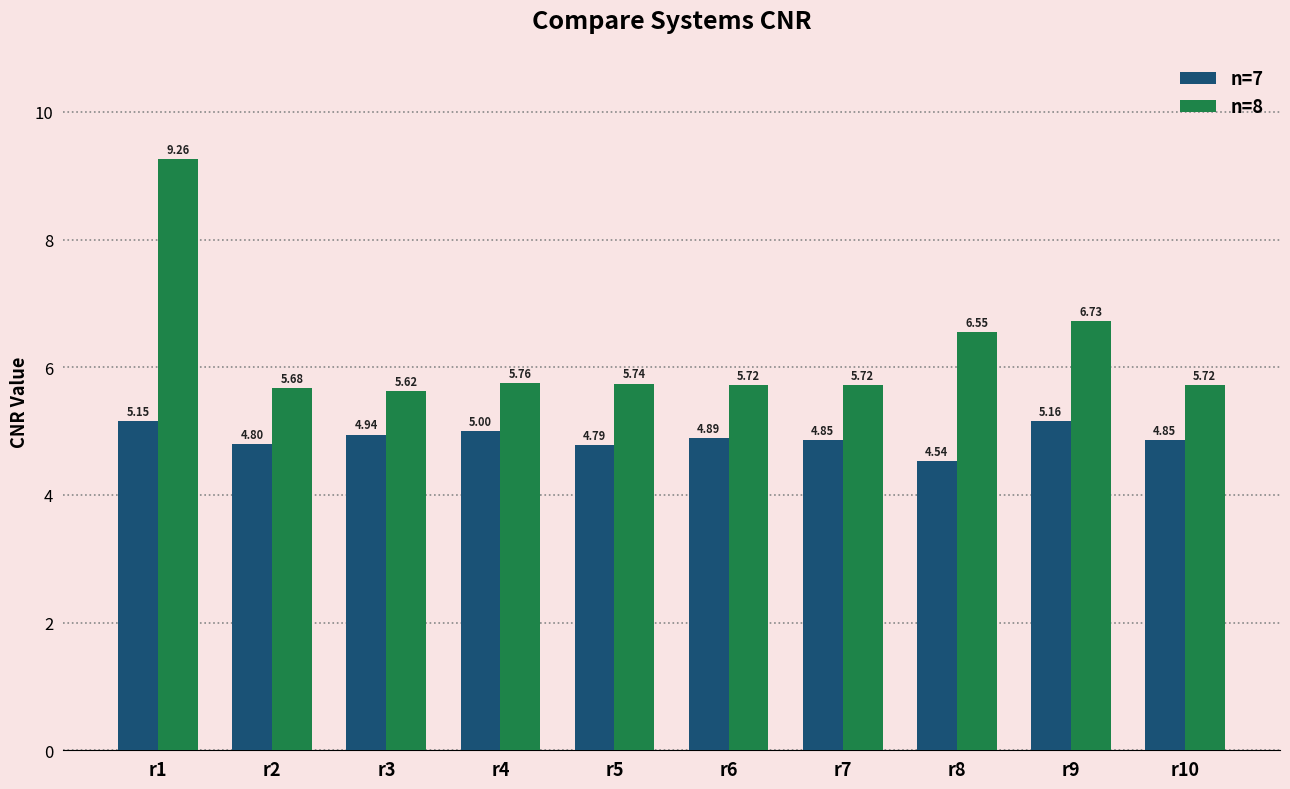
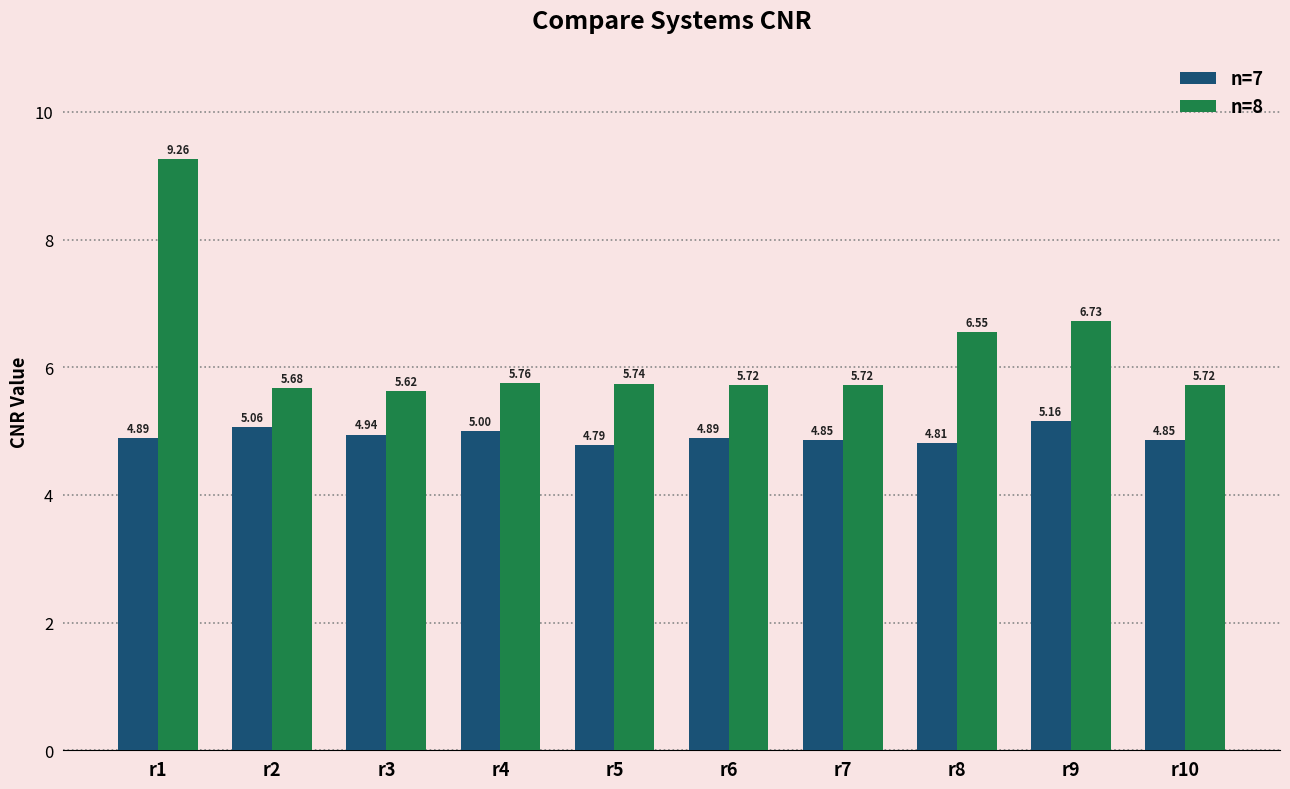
n=7, r1: 5.15 -> 4.89
n=7, r2: 4.80 -> 5.06
n=7, r8: 4.54 -> 4.81
